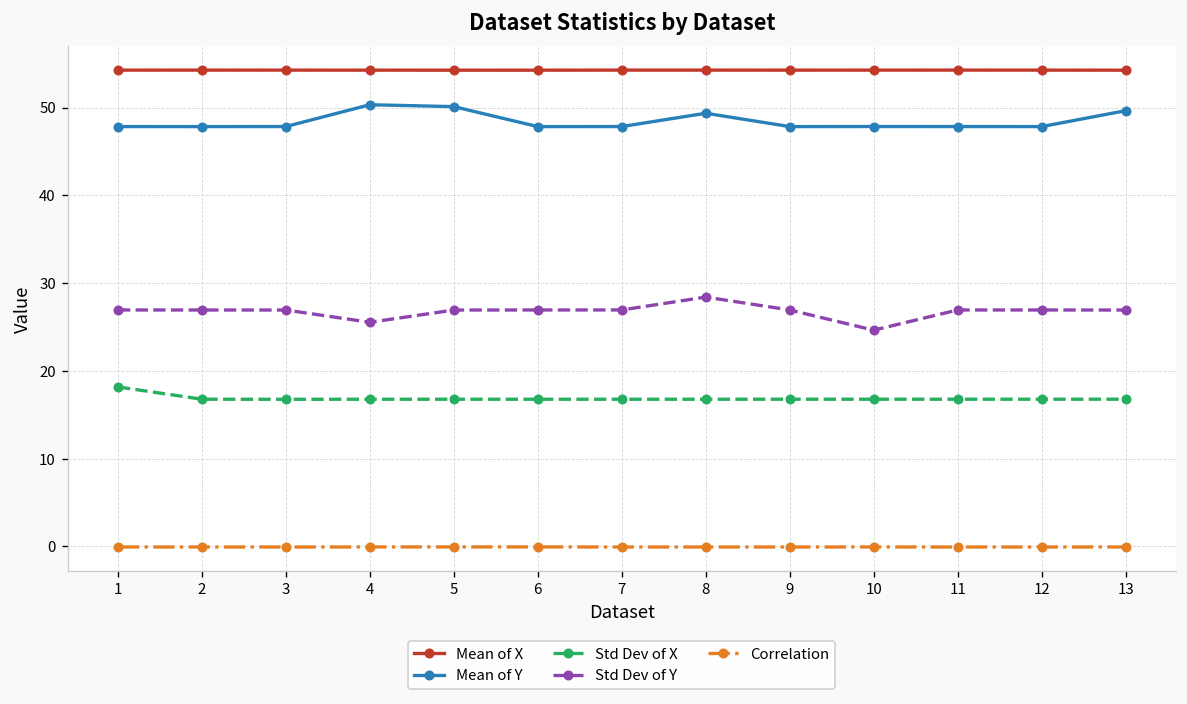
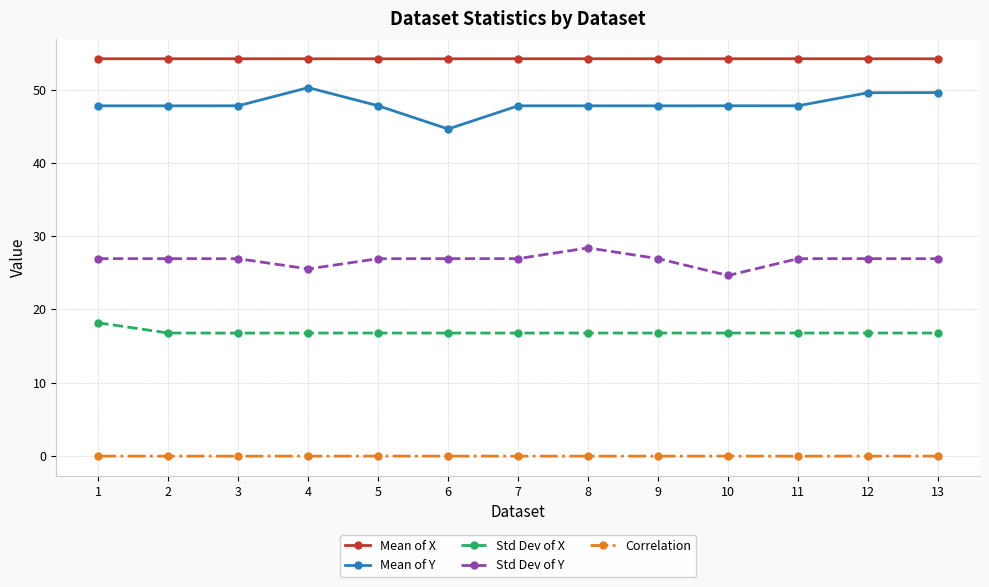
Mean of Y, 5: 50 -> 48
Mean of Y, 6: 48 -> 45
Mean of Y, 8: 49 -> 48
Mean of Y, 12: 48 -> 50
